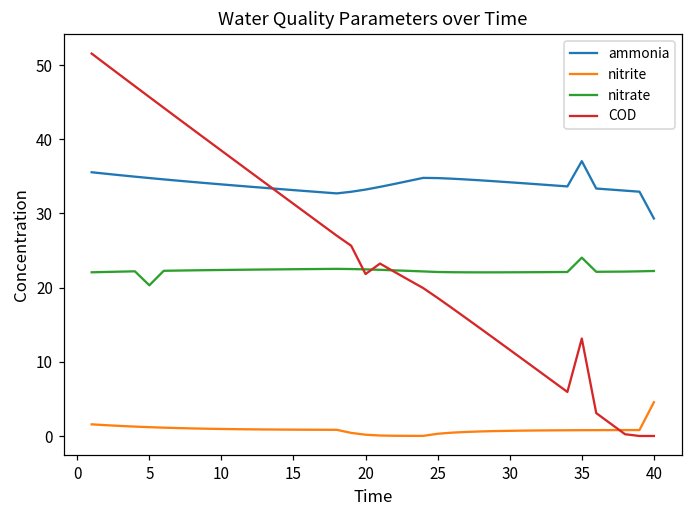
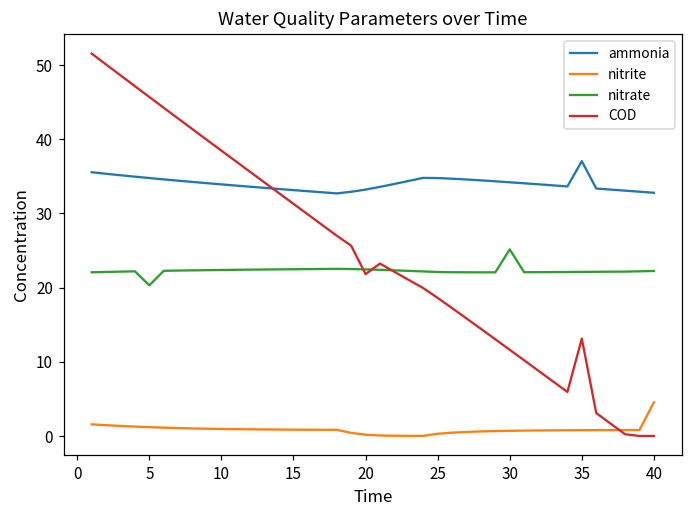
nitrate, 30: 22 -> 25
nitrate, 35: 24 -> 22
ammonia, 40: 29 -> 33
